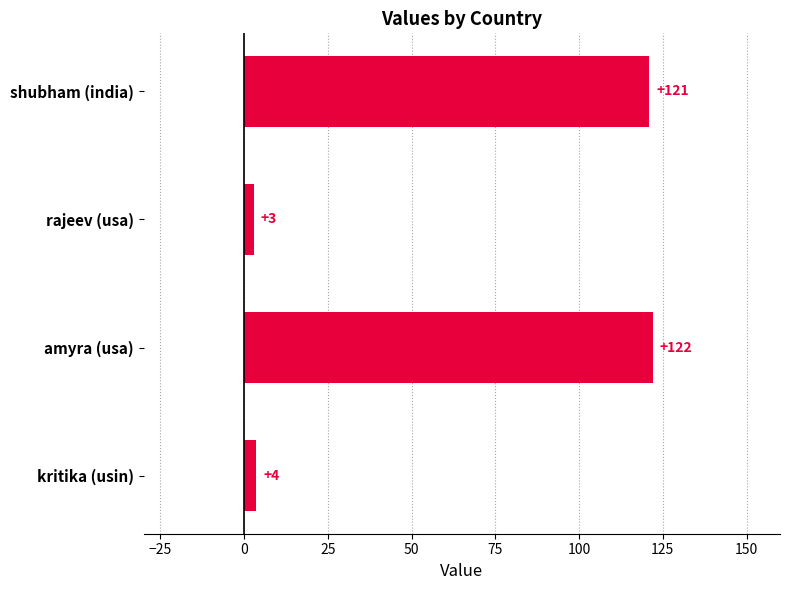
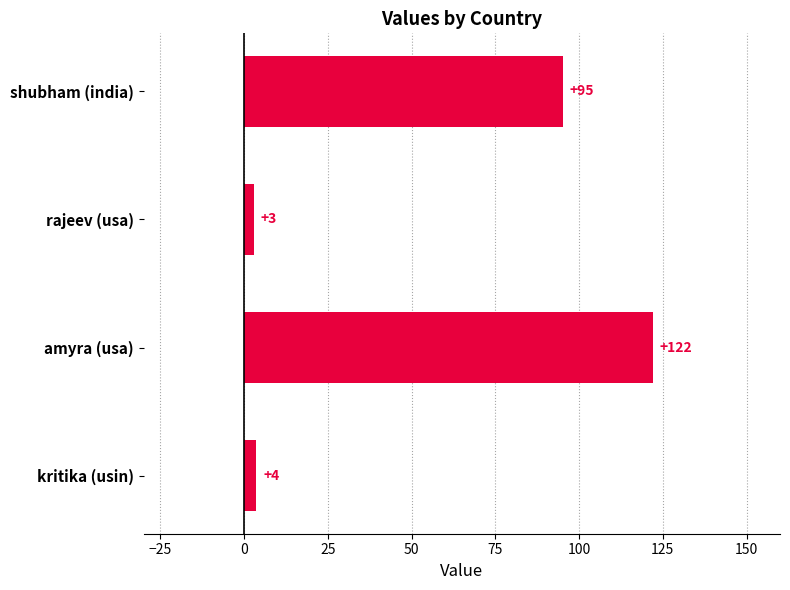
shubham (india): +121 -> +95
